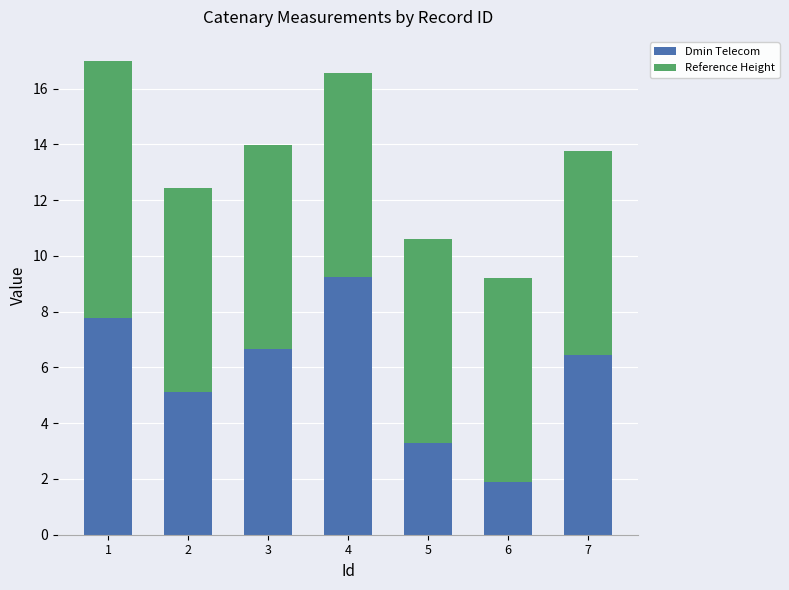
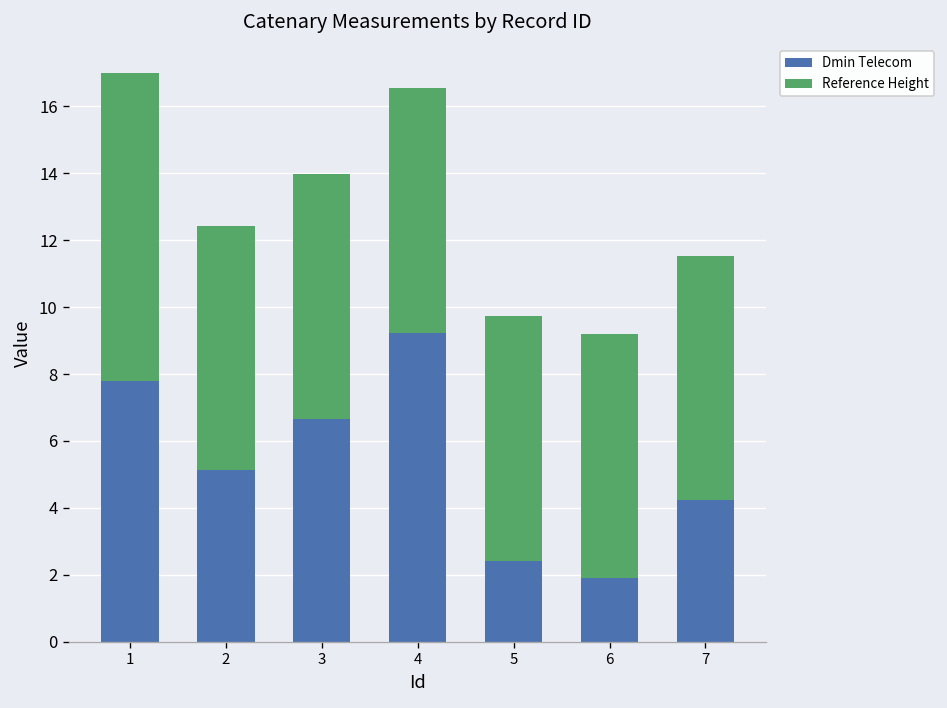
Dmin Telecom, 5: 3.3 -> 2.4
Dmin Telecom, 7: 6.5 -> 4.2
